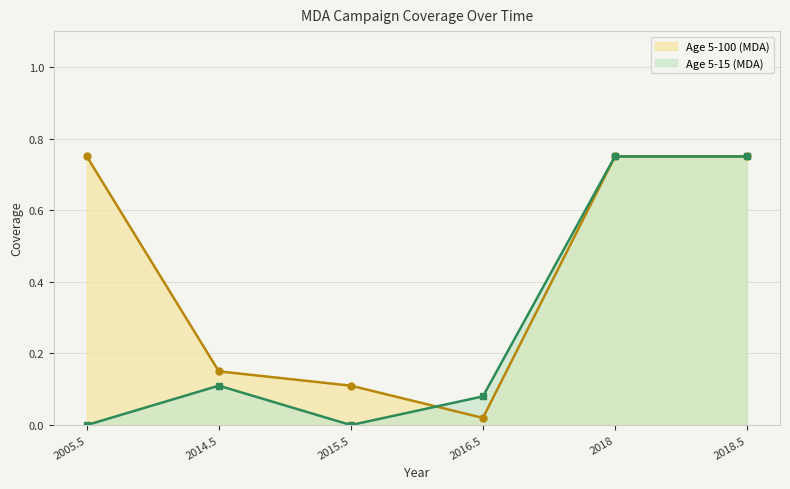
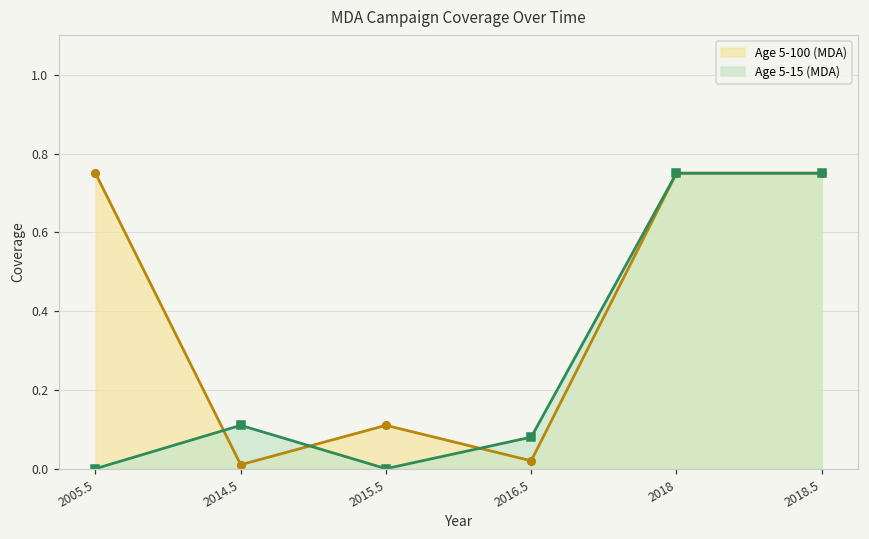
Age 5-100 (MDA), 2014.5: 0.15 -> 0.01
